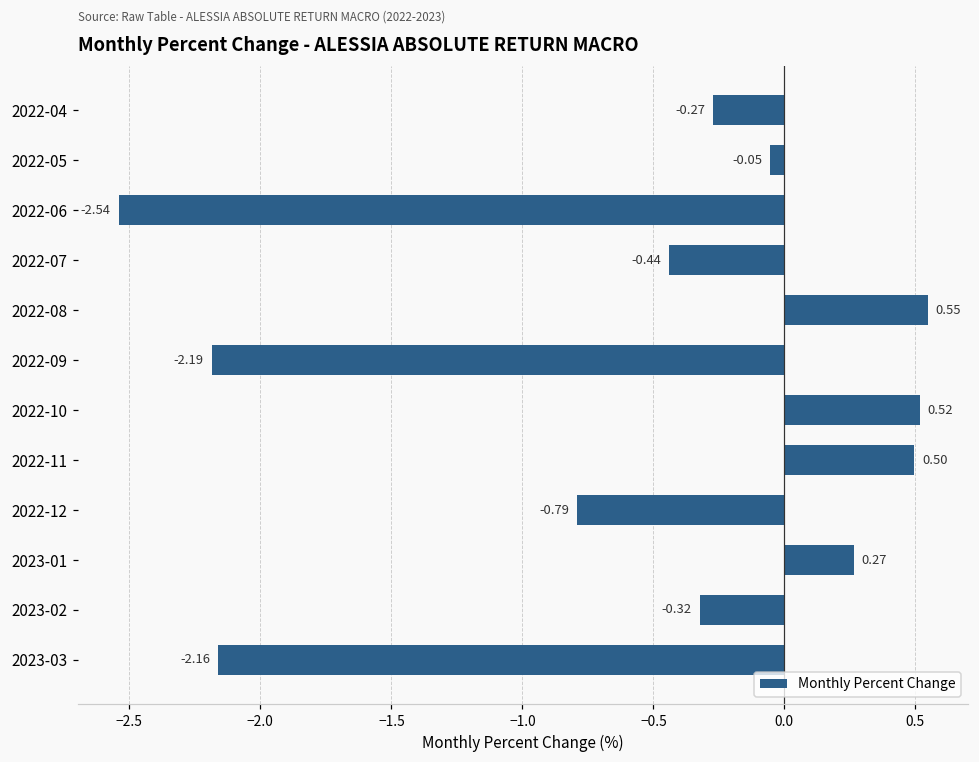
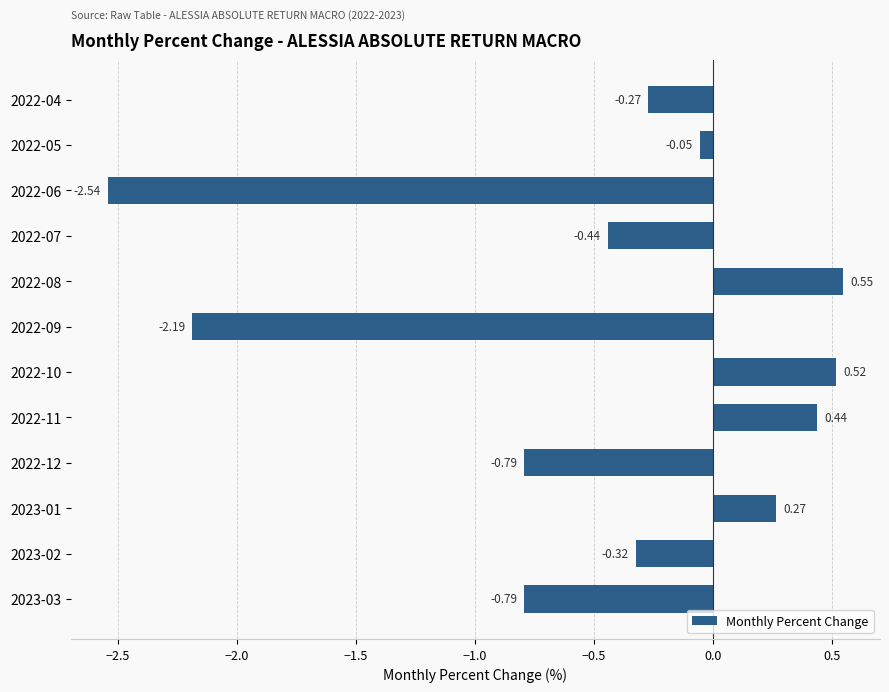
2022-11: 0.50 -> 0.44
2023-03: -2.16 -> -0.79
